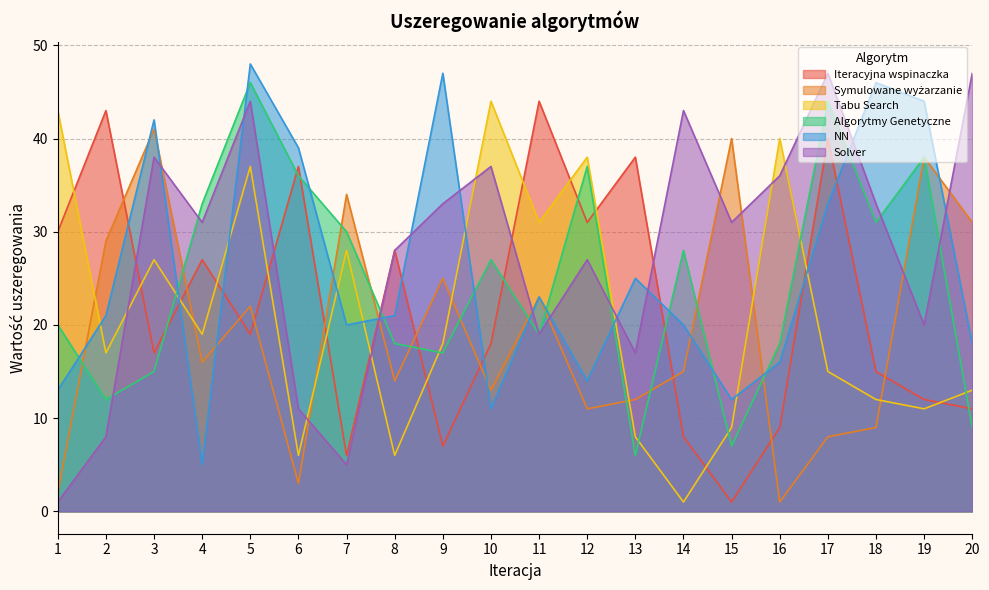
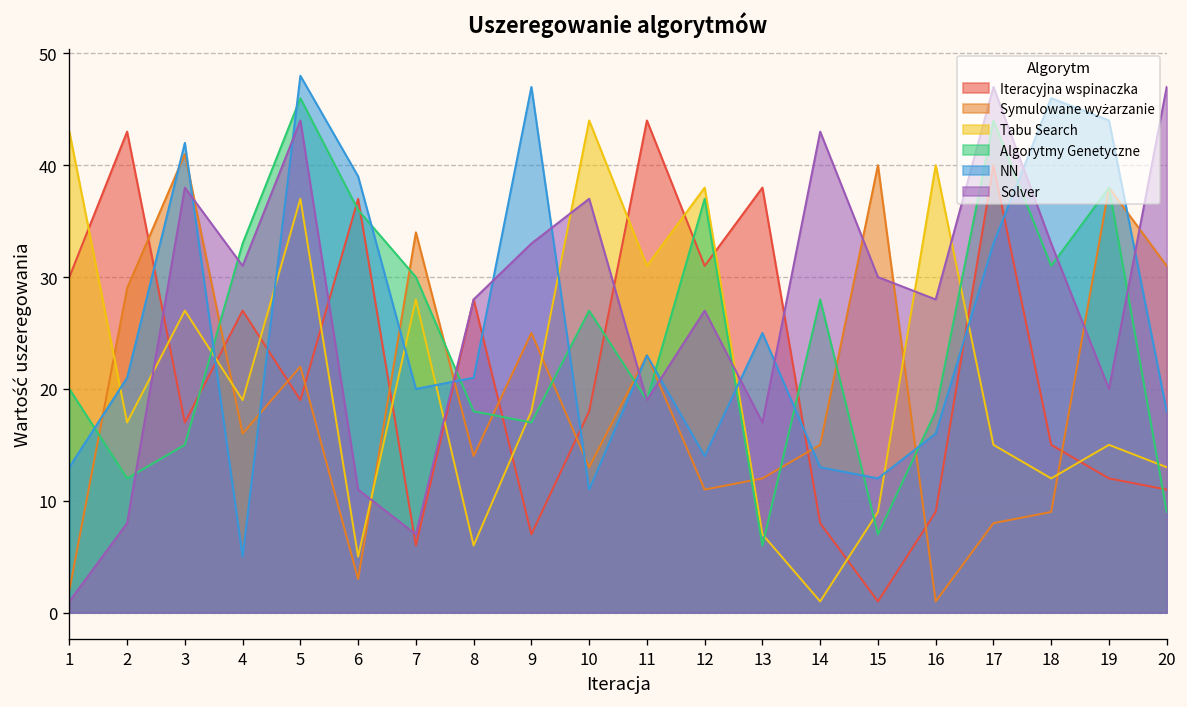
Tabu Search, 6: 6 -> 5
Solver, 7: 5 -> 7
Tabu Search, 13: 8 -> 7
NN, 14: 20 -> 13
Solver, 15: 31 -> 30
Solver, 16: 36 -> 28
Tabu Search, 19: 11 -> 15
